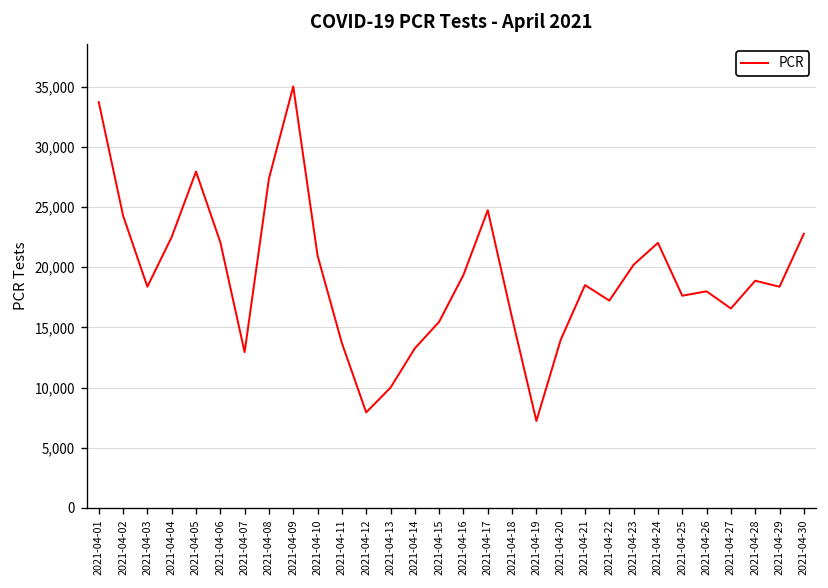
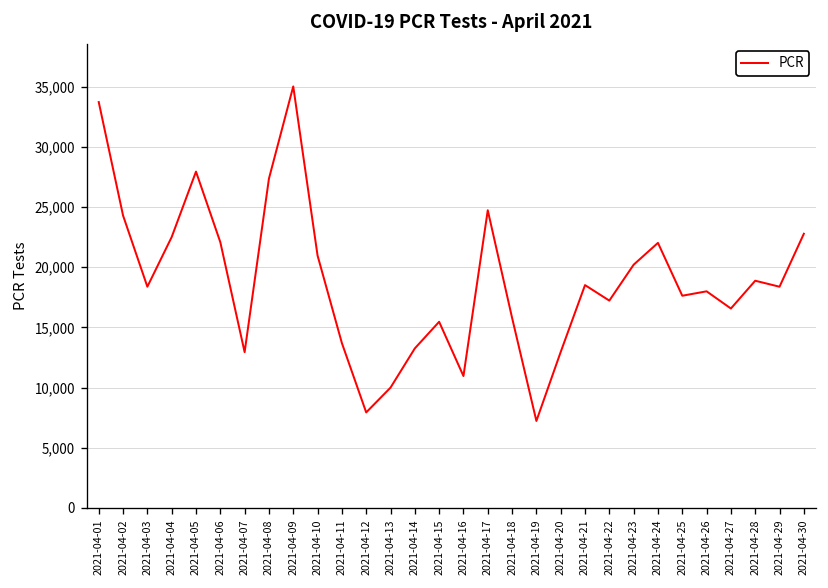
2021-04-16: 19,400 -> 11,000
2021-04-20: 14,000 -> 13,000
